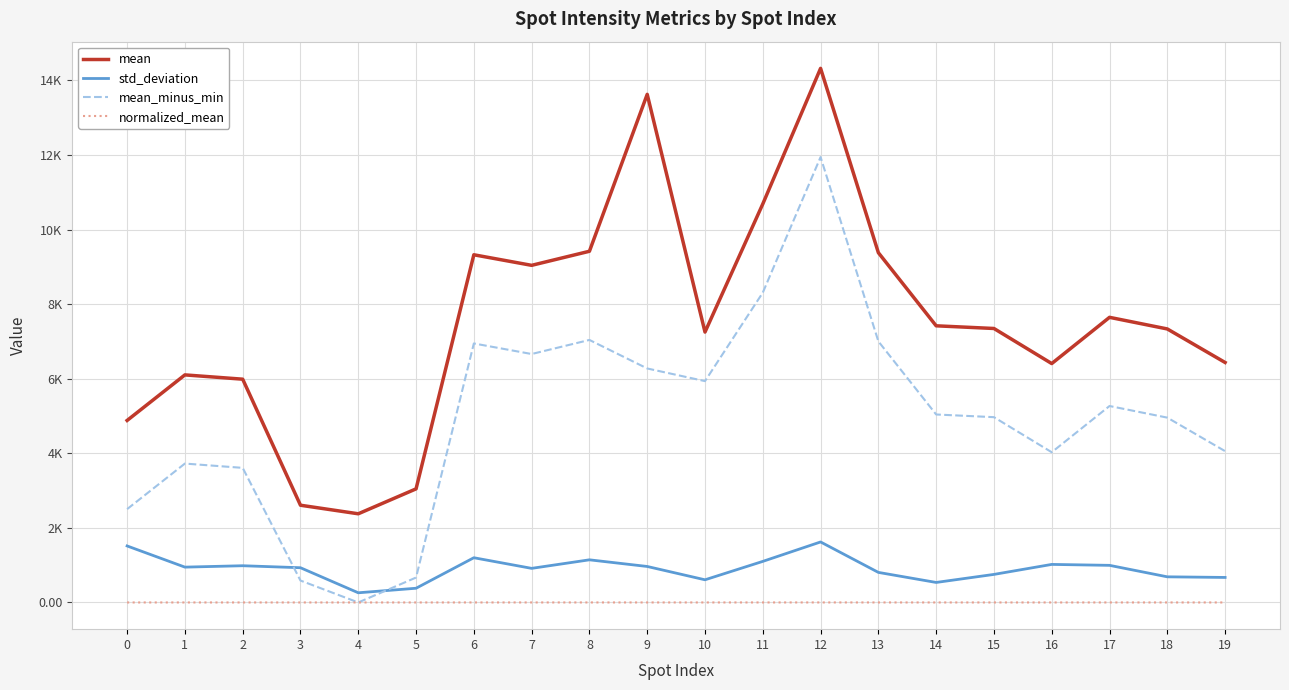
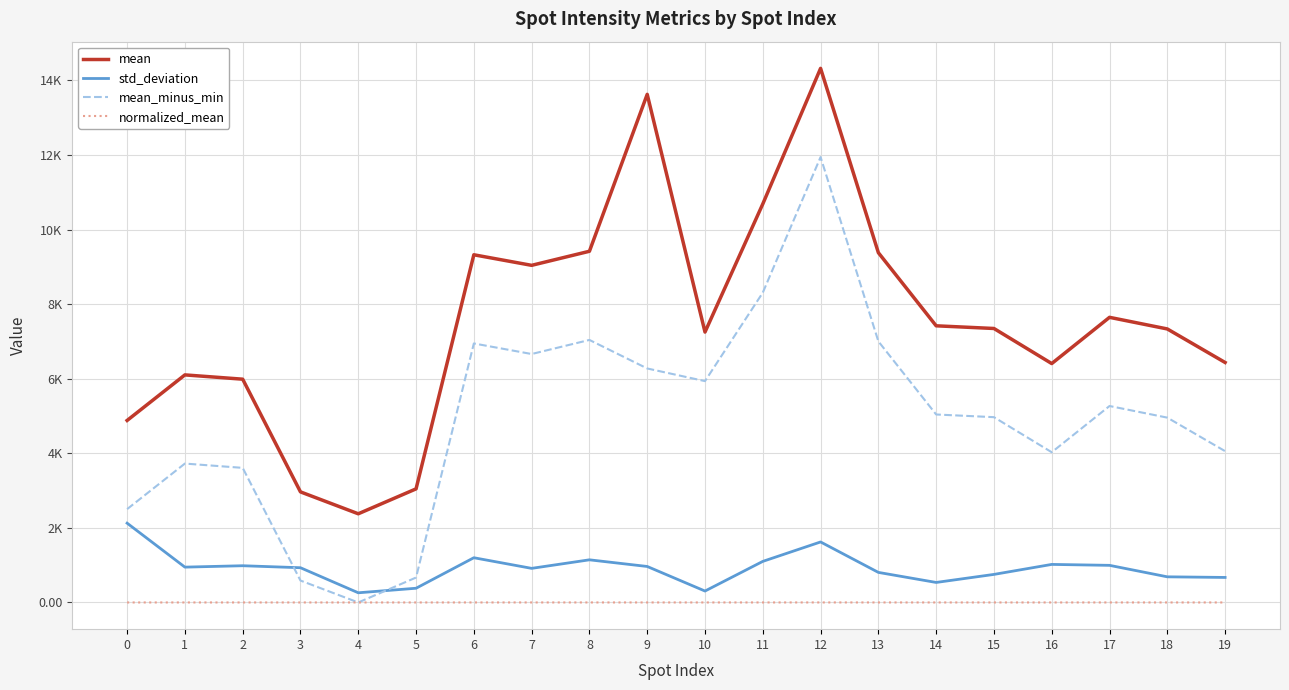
std_deviation, 0: 1500 -> 2100
mean, 3: 2600 -> 3000
std_deviation, 10: 600 -> 300
